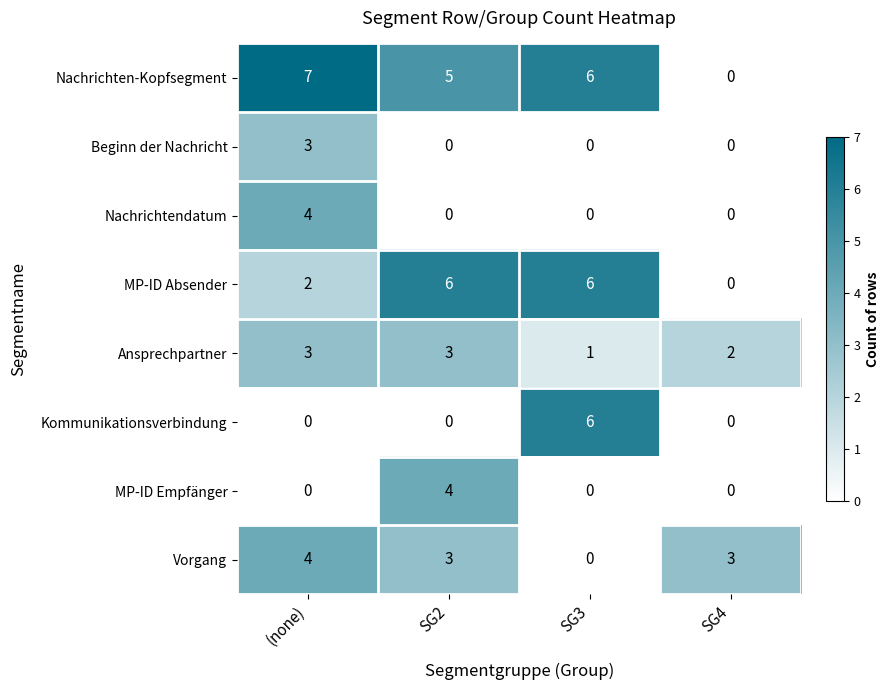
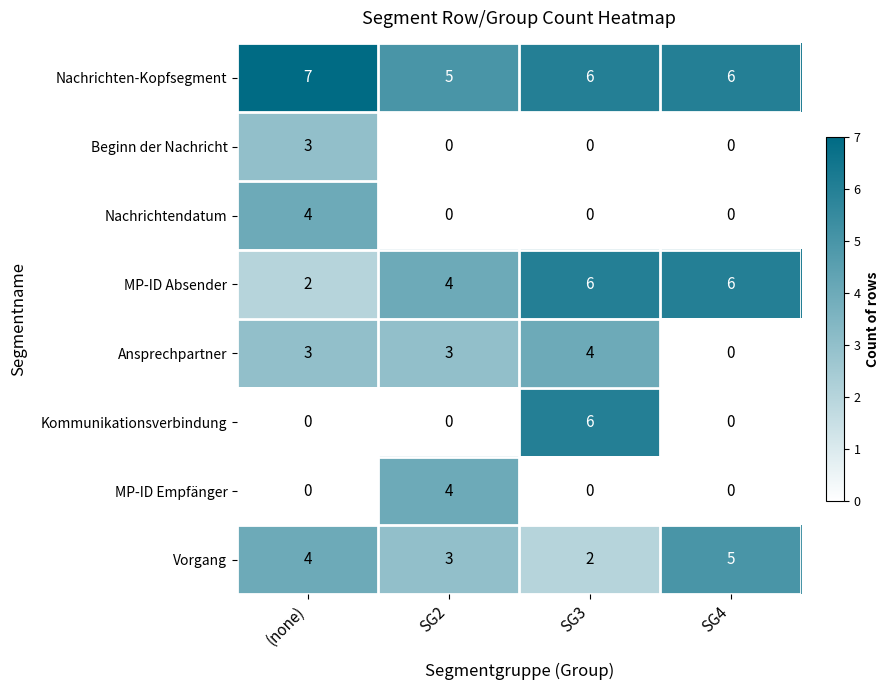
Nachrichten-Kopfsegment, SG4: 0 -> 6
MP-ID Absender, SG2: 6 -> 4
MP-ID Absender, SG4: 0 -> 6
Ansprechpartner, SG3: 1 -> 4
Ansprechpartner, SG4: 2 -> 0
Vorgang, SG3: 0 -> 2
Vorgang, SG4: 3 -> 5
